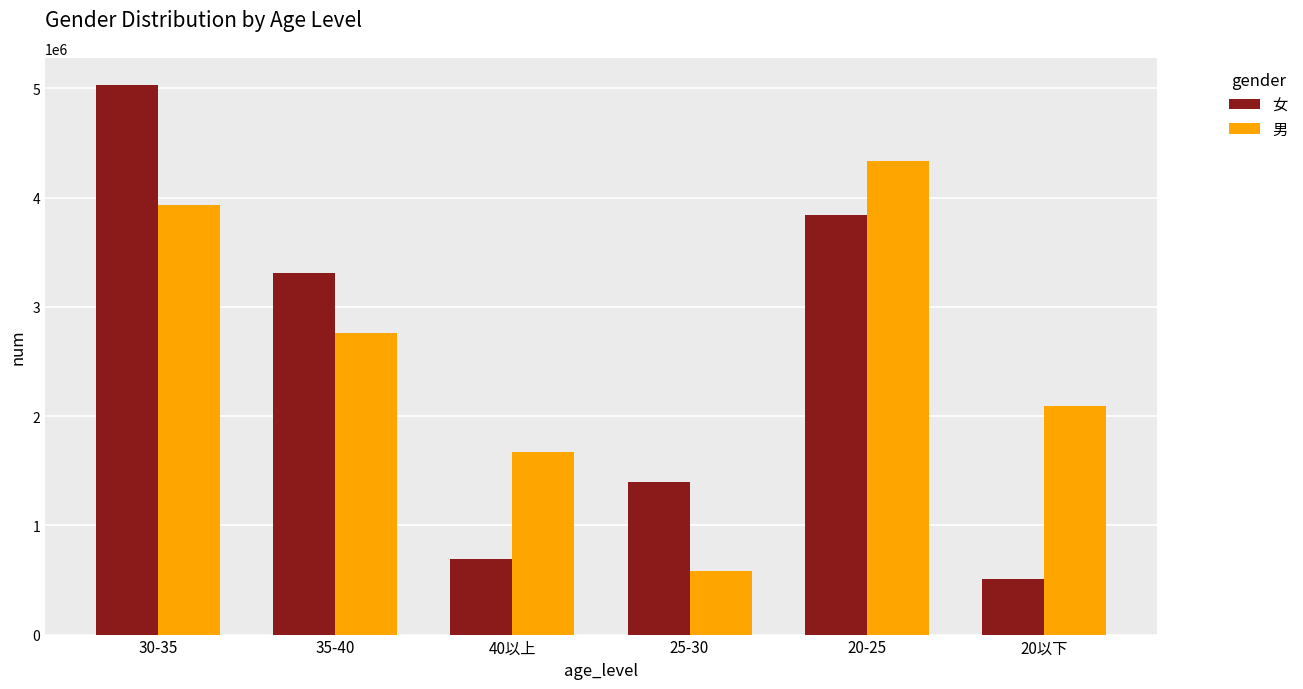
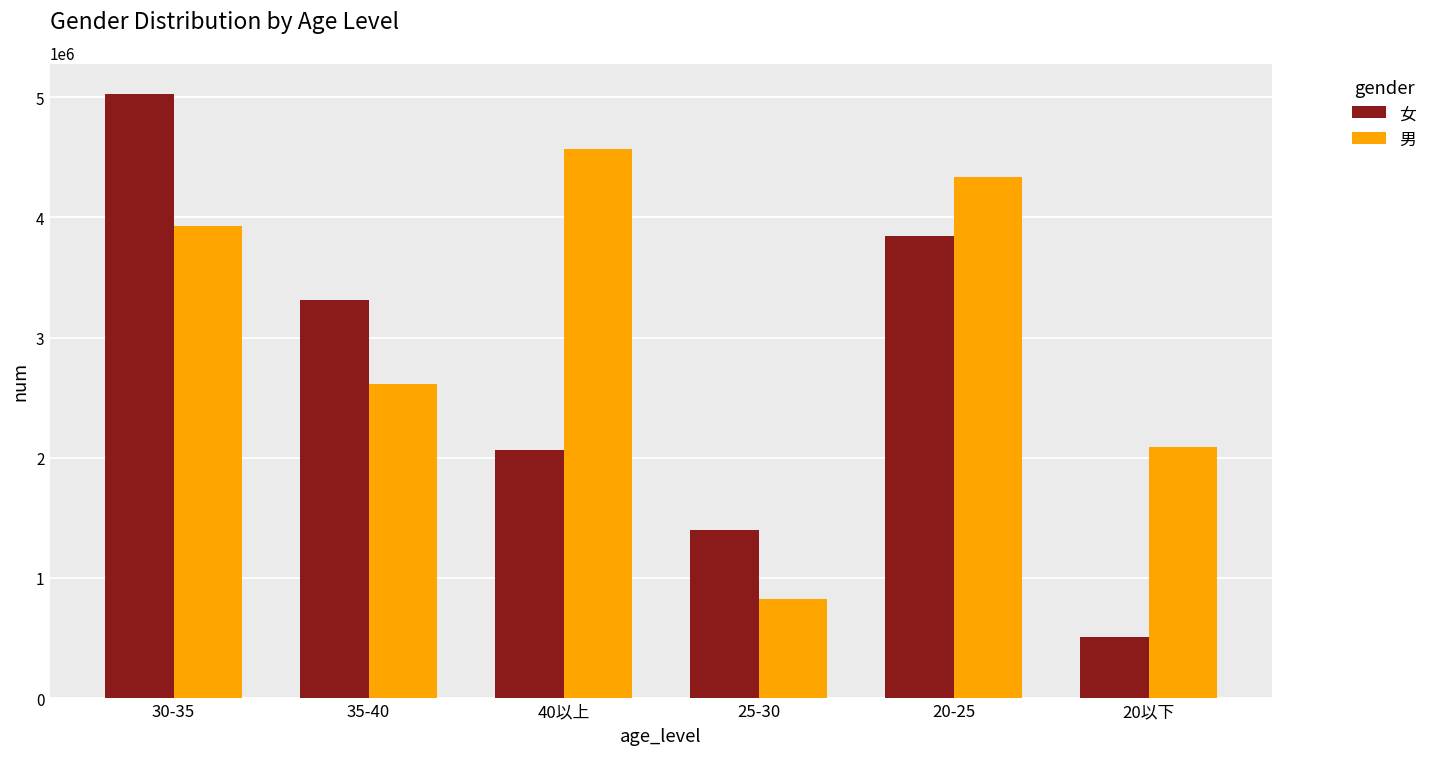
男, 35-40: 2760000 -> 2610000
女, 40以上: 690000 -> 2060000
男, 40以上: 1670000 -> 4570000
男, 25-30: 580000 -> 820000
